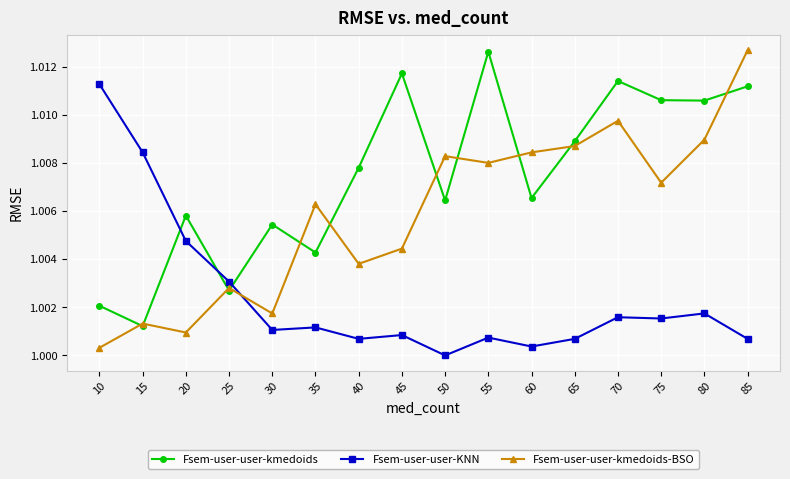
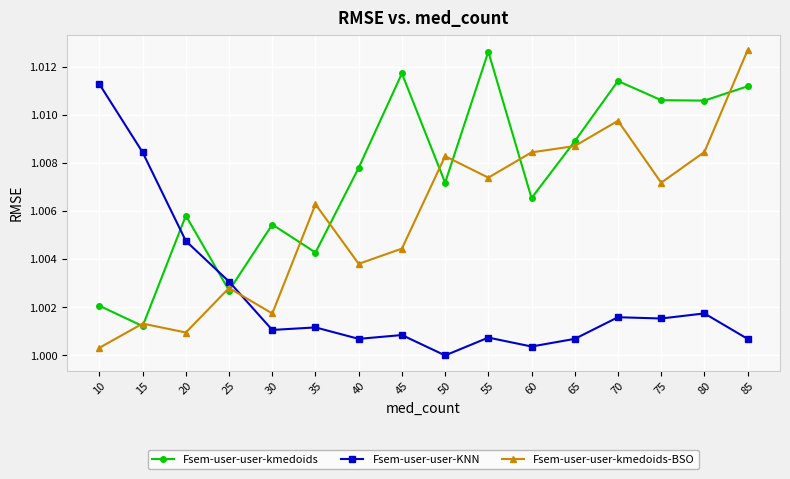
Fsem-user-user-kmedoids, 50: 1.0064 -> 1.0072
Fsem-user-user-kmedoids-BSO, 55: 1.0080 -> 1.0074
Fsem-user-user-kmedoids-BSO, 80: 1.0090 -> 1.0085
